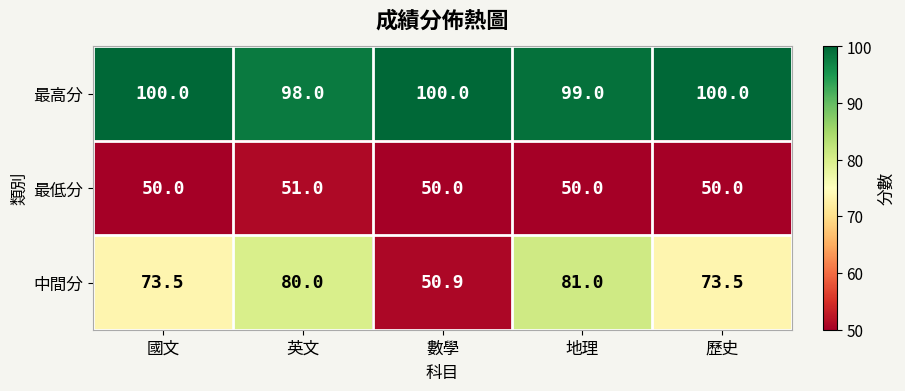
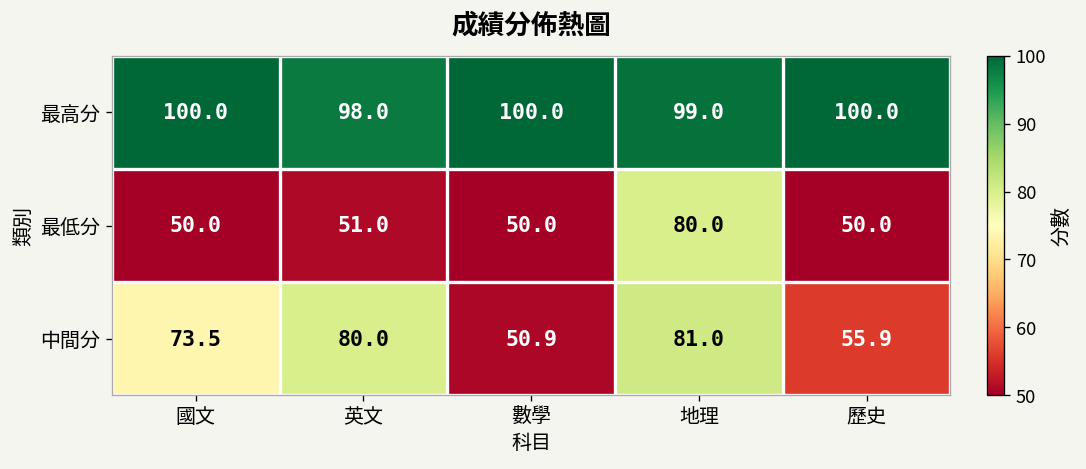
最低分, 地理: 50.0 -> 80.0
中間分, 歷史: 73.5 -> 55.9
